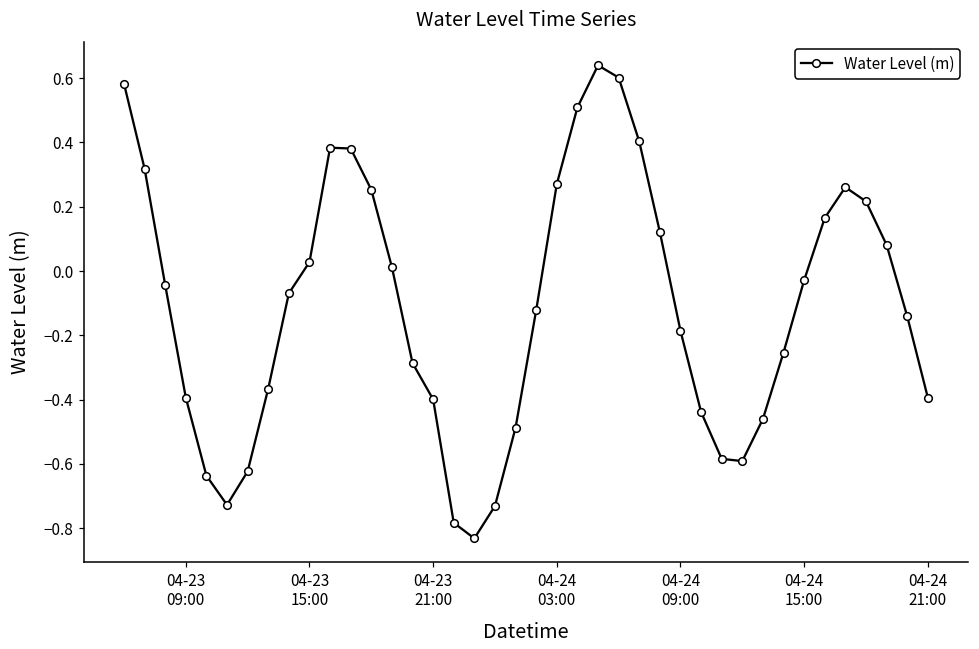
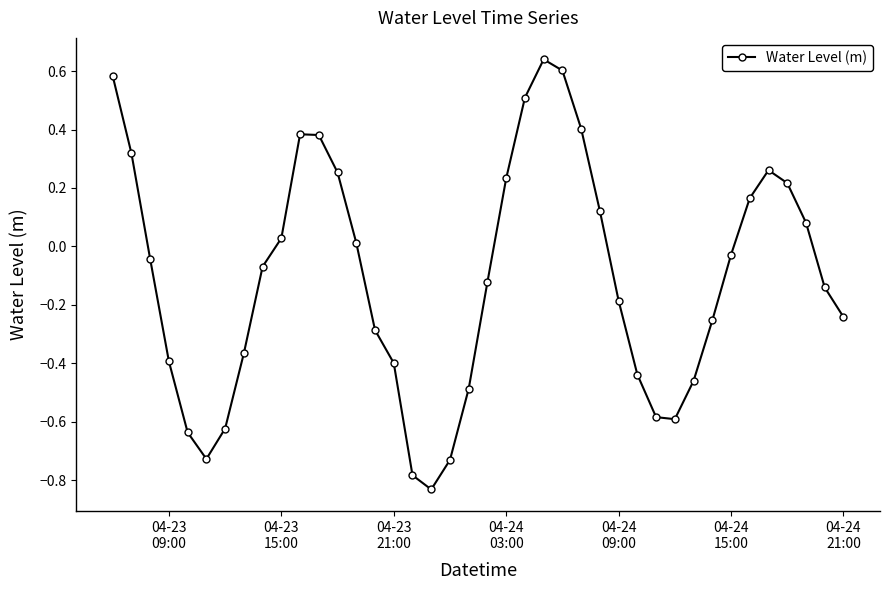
04-24 03:00: 0.27 -> 0.23
04-24 21:00: -0.39 -> -0.24
